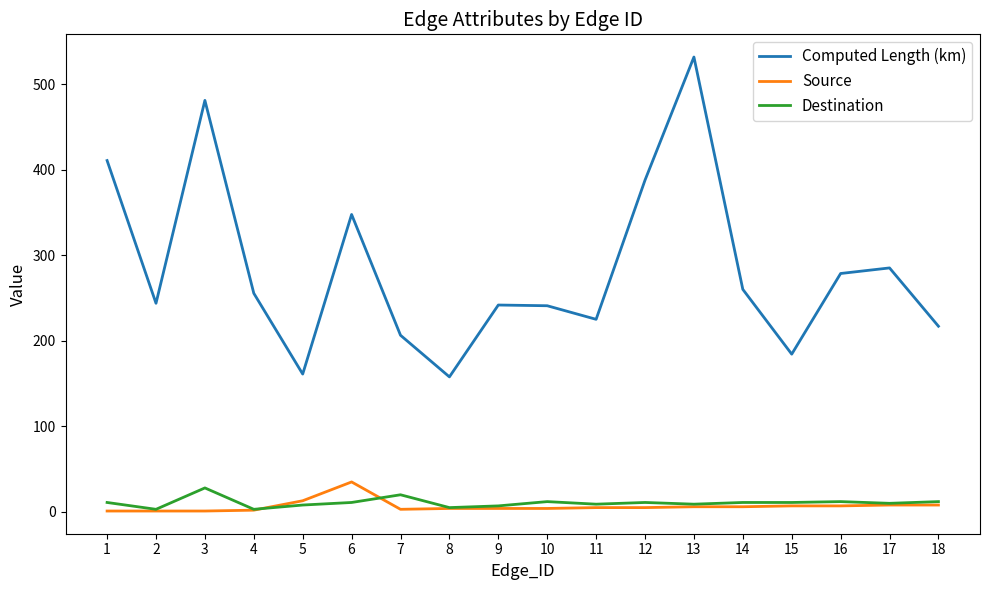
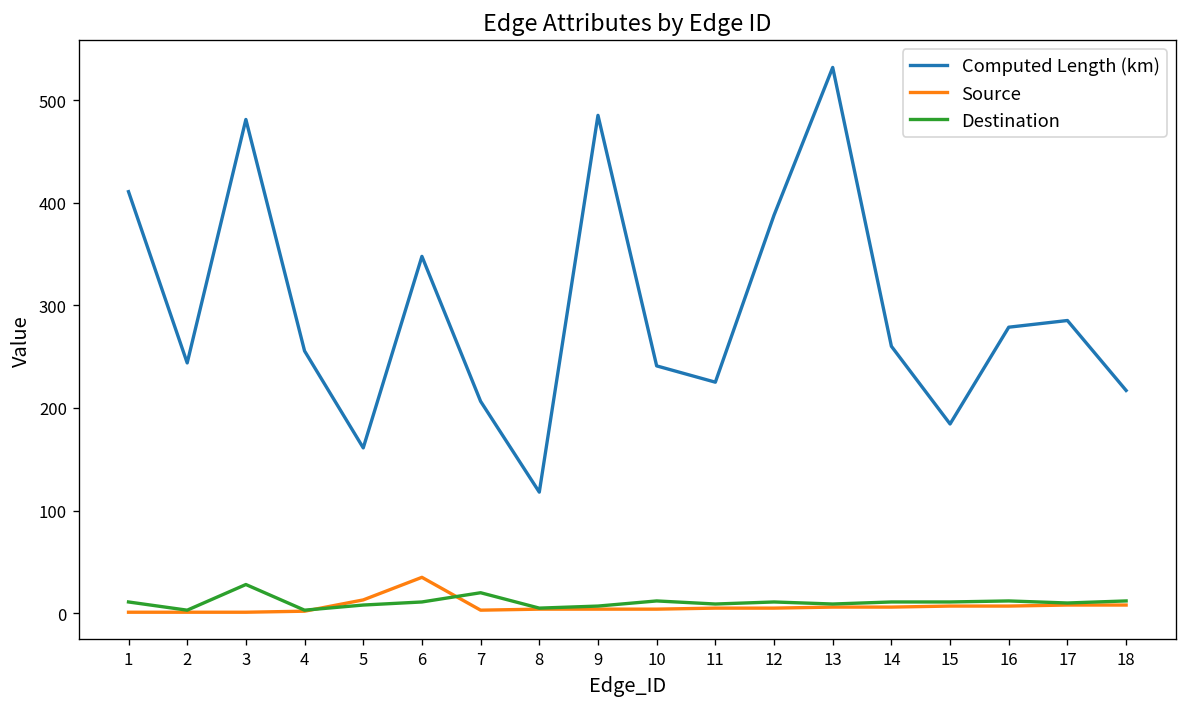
Computed Length (km), 8: 160 -> 120
Computed Length (km), 9: 240 -> 490
